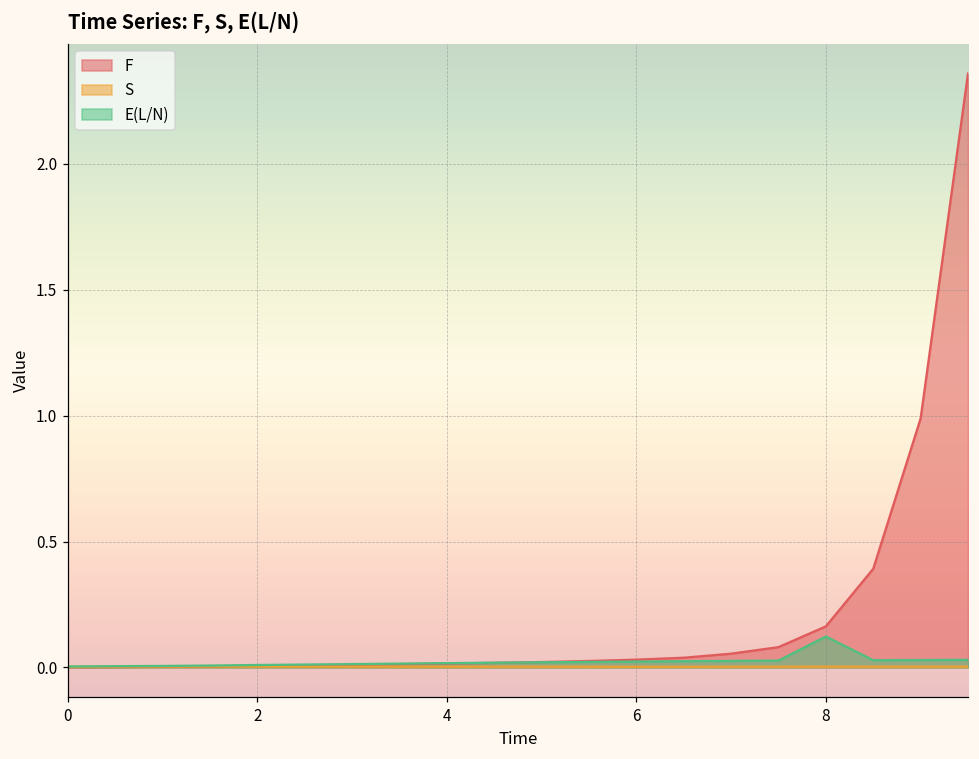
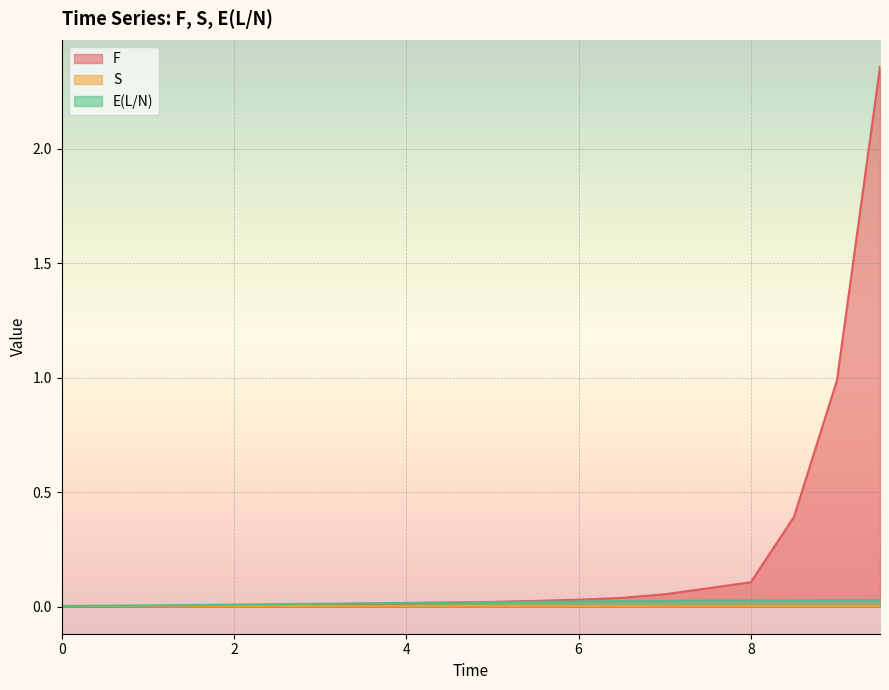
F, 8: 0.16 -> 0.11
E(L/N), 8: 0.12 -> 0.03
